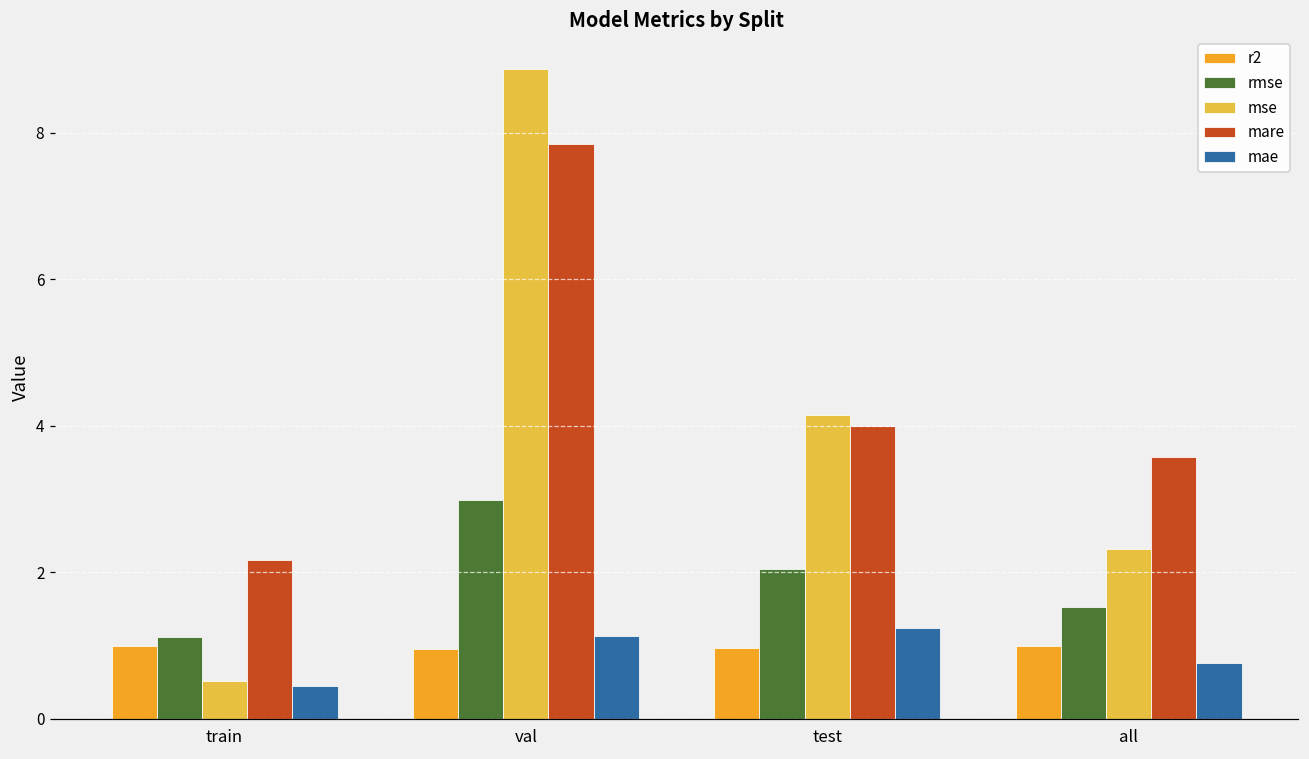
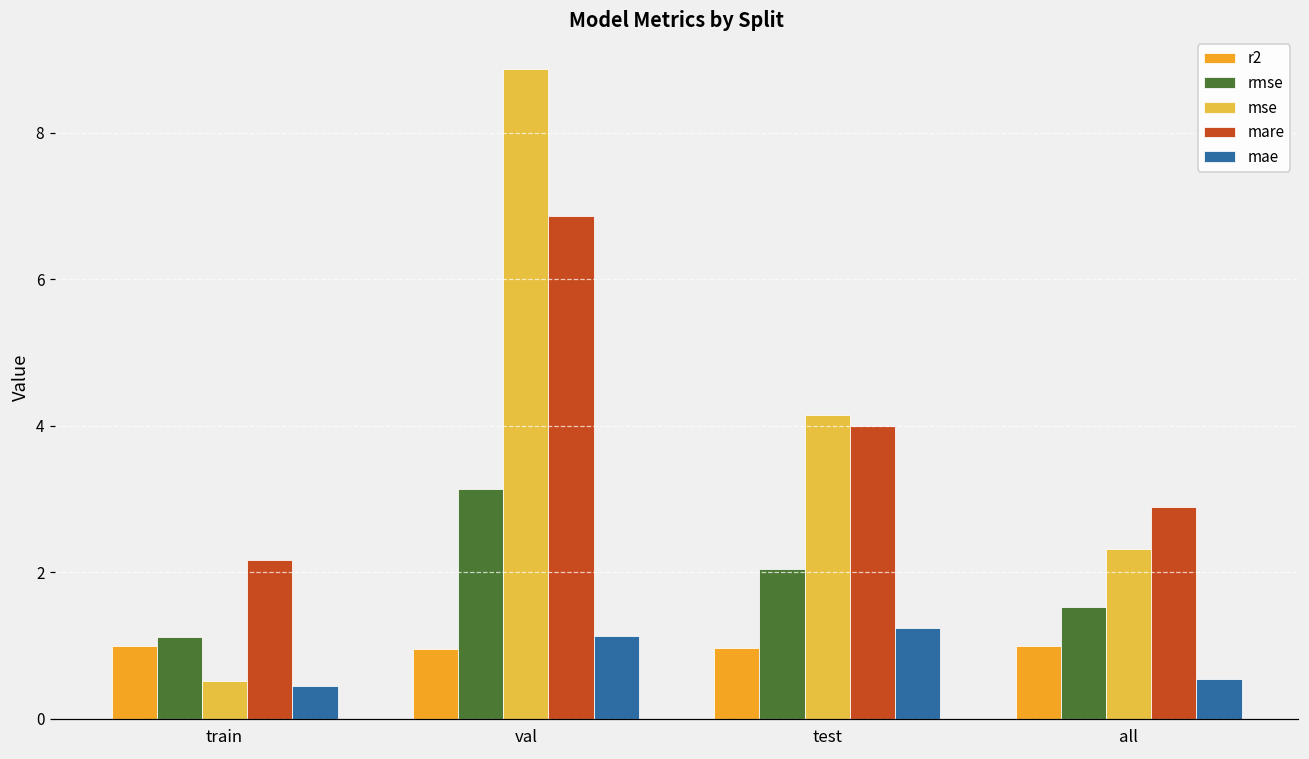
rmse, val: 3.0 -> 3.1
mare, val: 7.8 -> 6.9
mare, all: 3.6 -> 2.9
mae, all: 0.8 -> 0.5
